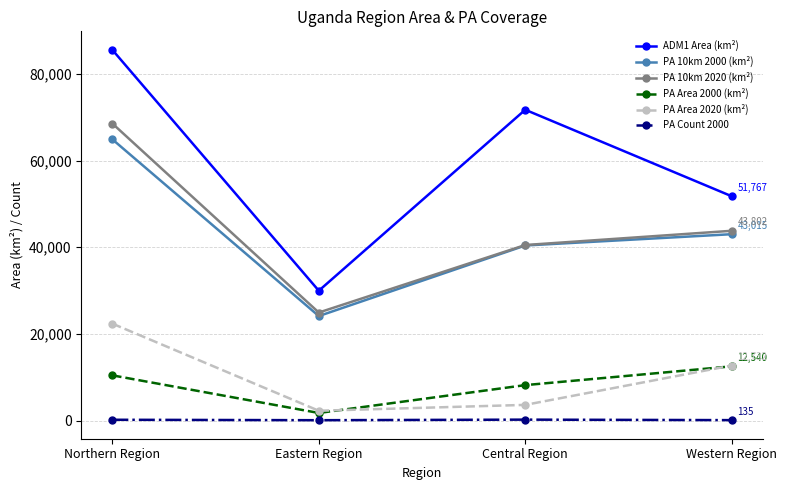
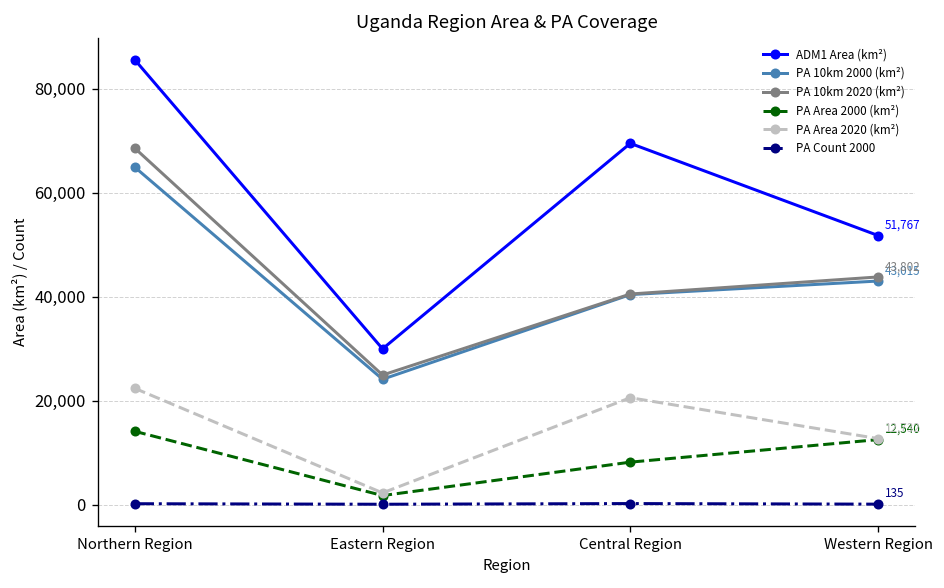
PA Area 2000 (km²), Northern Region: 10,000 -> 14,000
ADM1 Area (km²), Central Region: 72,000 -> 69,000
PA Area 2020 (km²), Central Region: 4,000 -> 21,000
